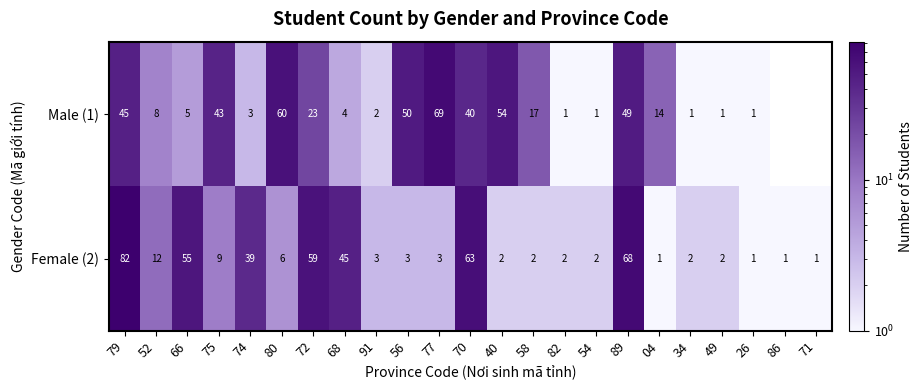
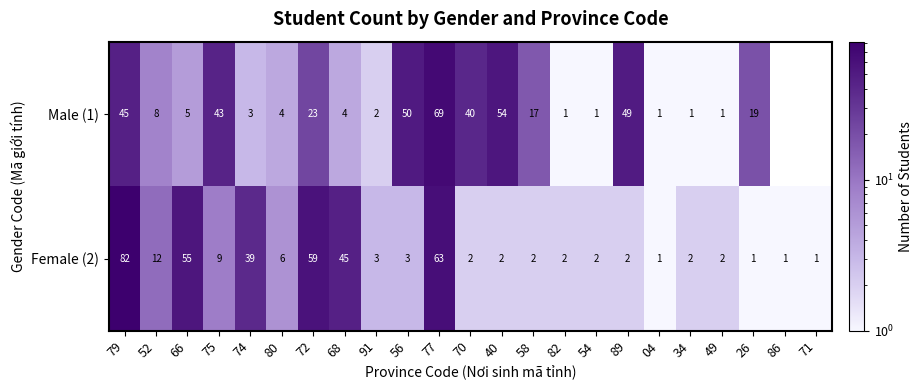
Male (1), 80: 60 -> 4
Male (1), 04: 14 -> 1
Male (1), 26: 1 -> 19
Female (2), 77: 3 -> 63
Female (2), 70: 63 -> 2
Female (2), 89: 68 -> 2
